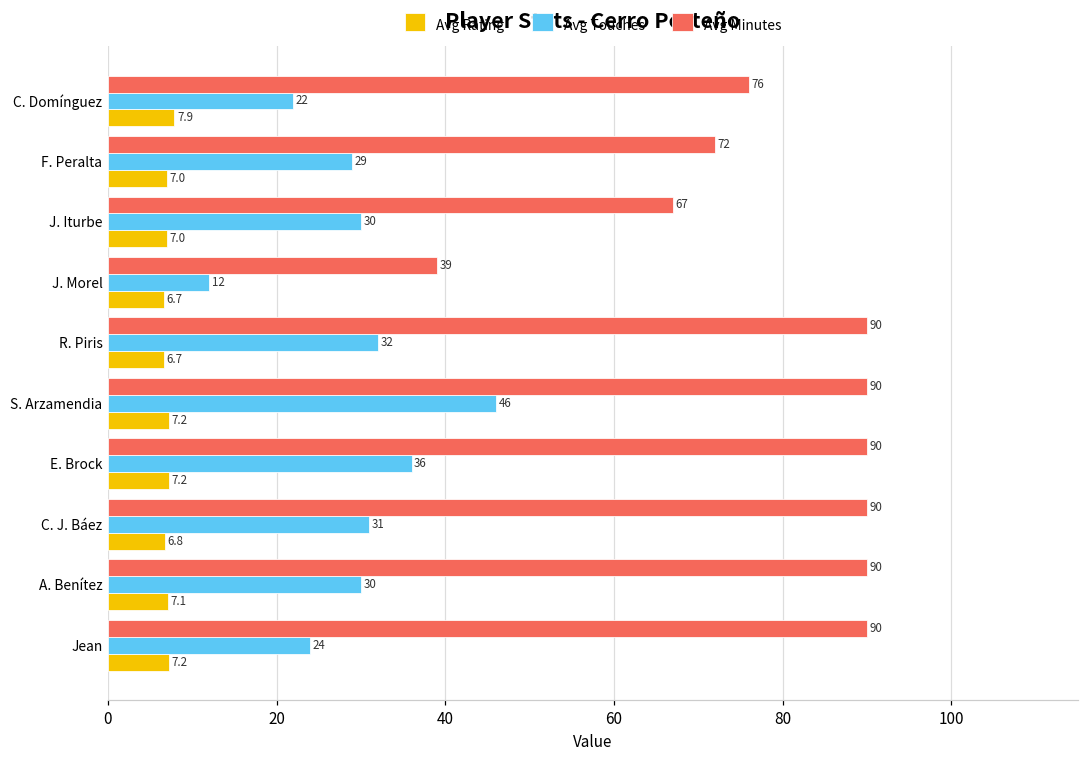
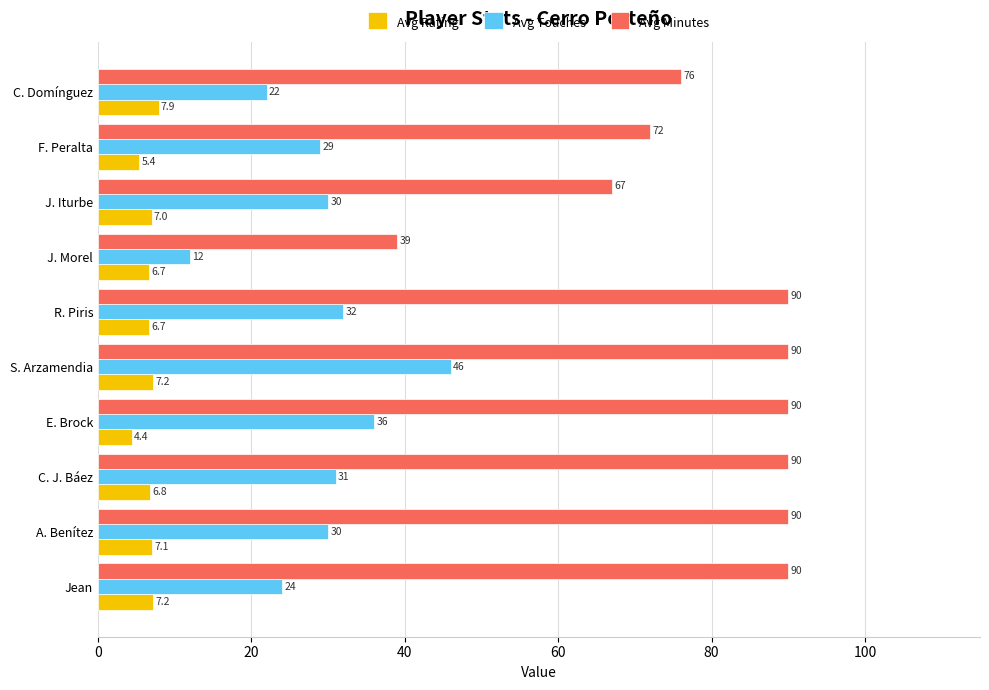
Avg Rating, F. Peralta: 7.0 -> 5.4
Avg Rating, E. Brock: 7.2 -> 4.4
